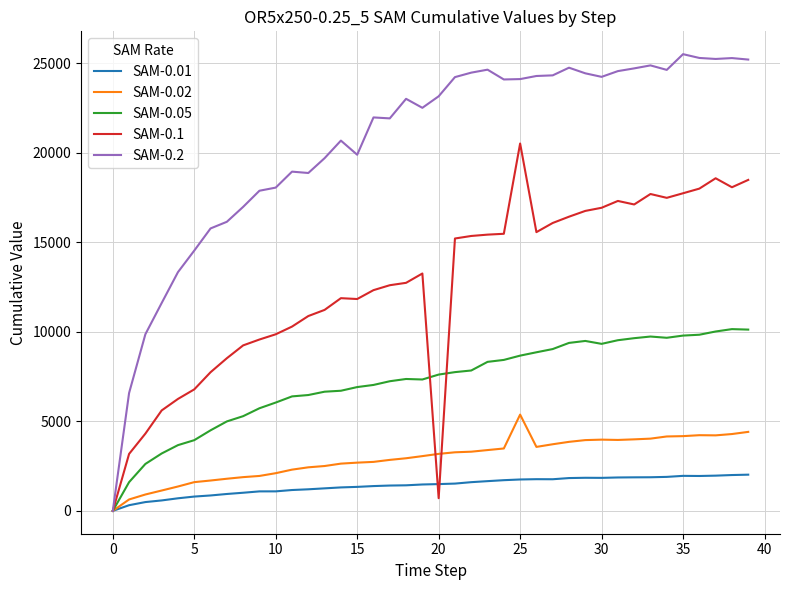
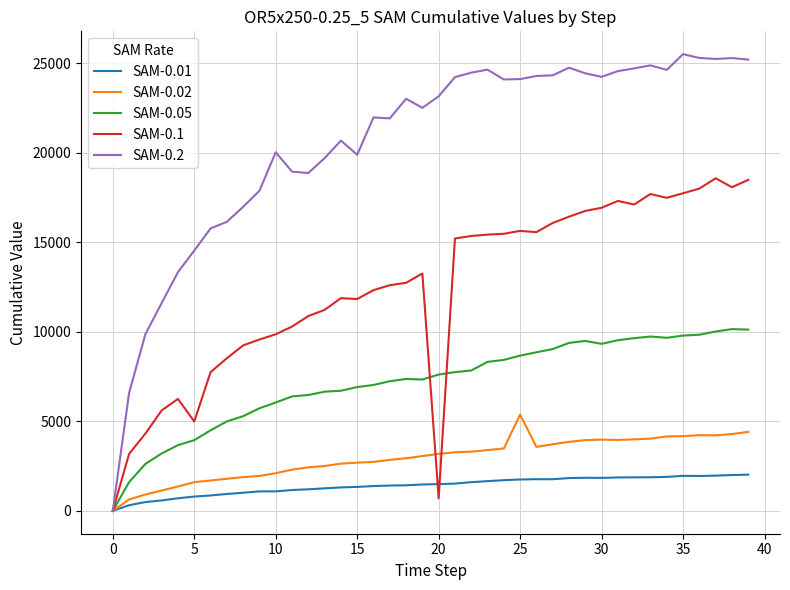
SAM-0.1, 5: 6800 -> 5000
SAM-0.2, 10: 18100 -> 20000
SAM-0.1, 25: 20500 -> 15600
